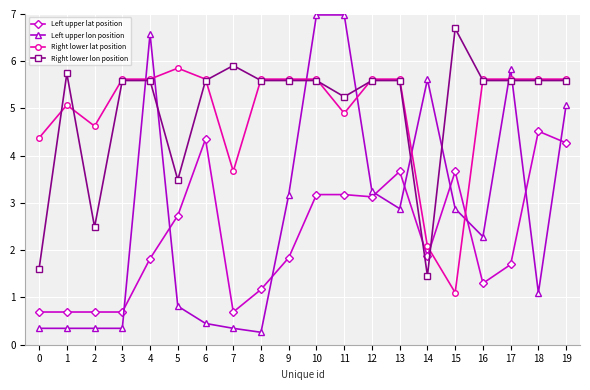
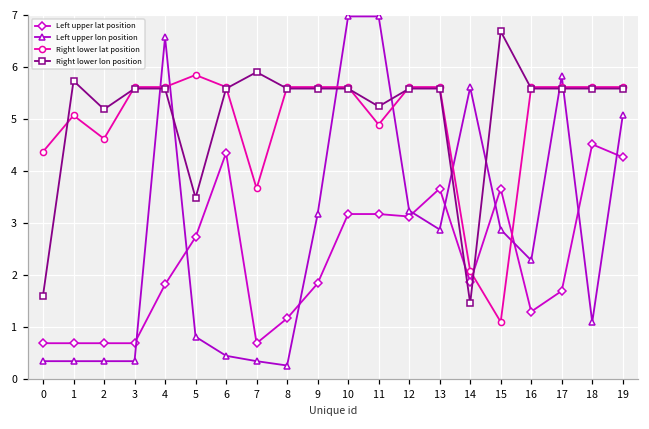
Right lower lon position, 2: 2.5 -> 5.2
